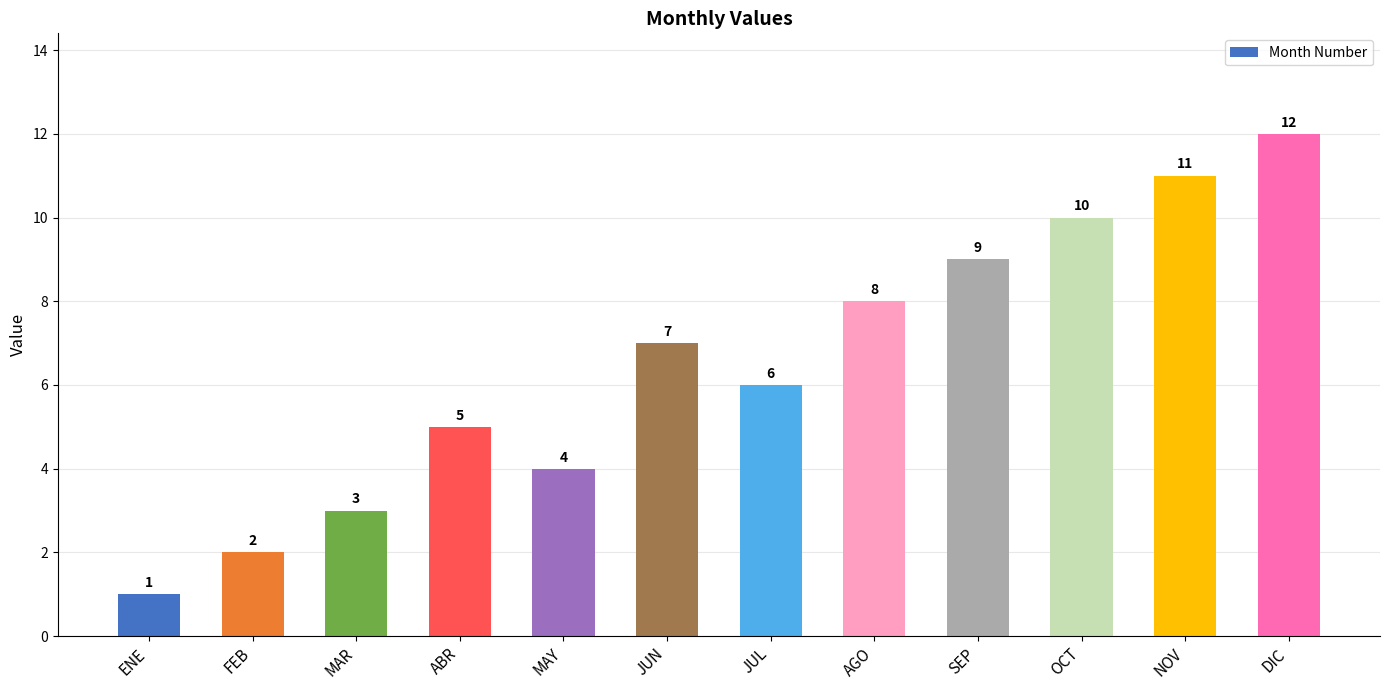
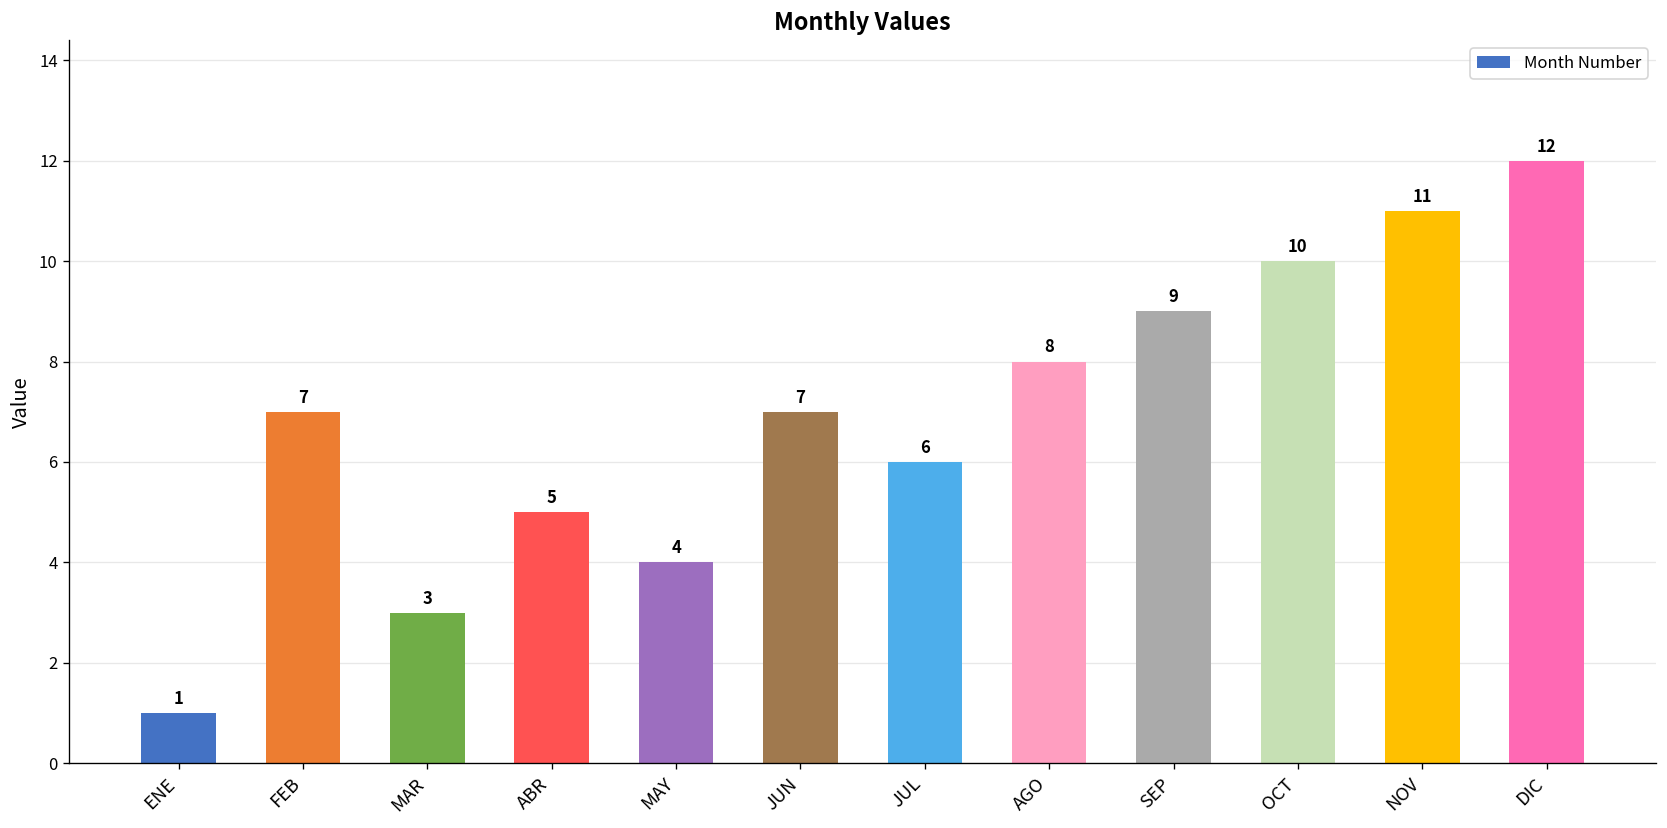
FEB: 2 -> 7
